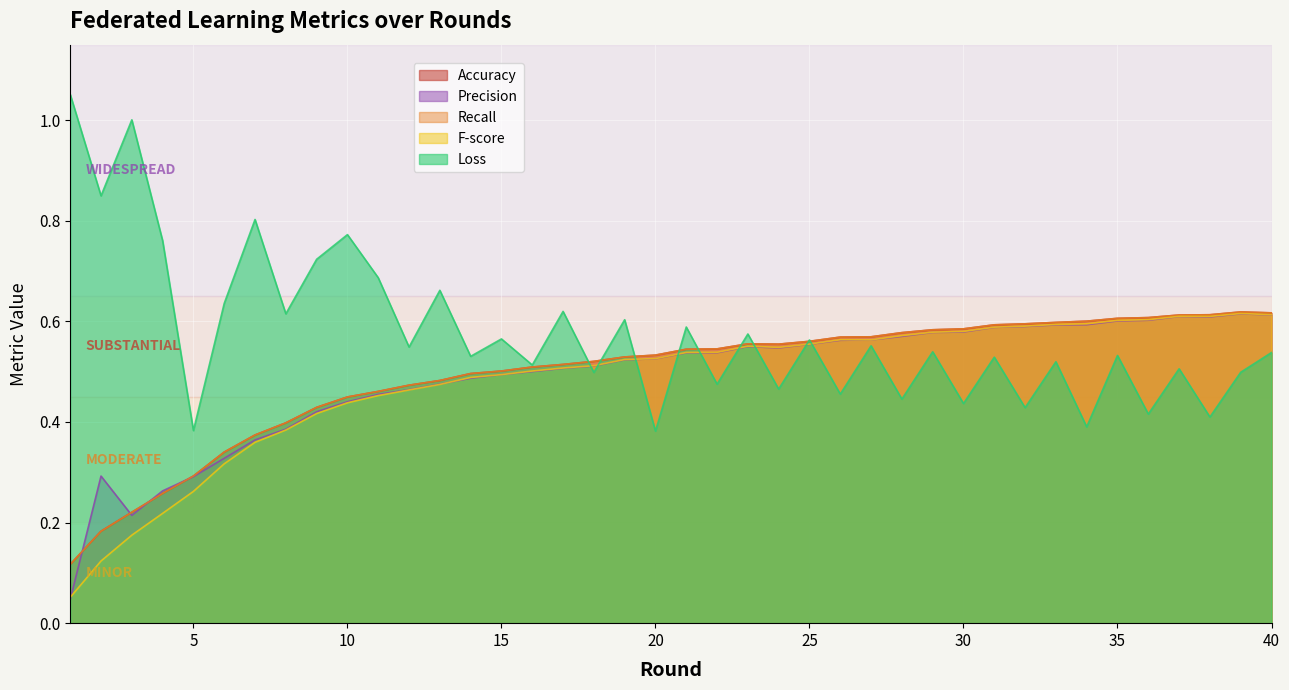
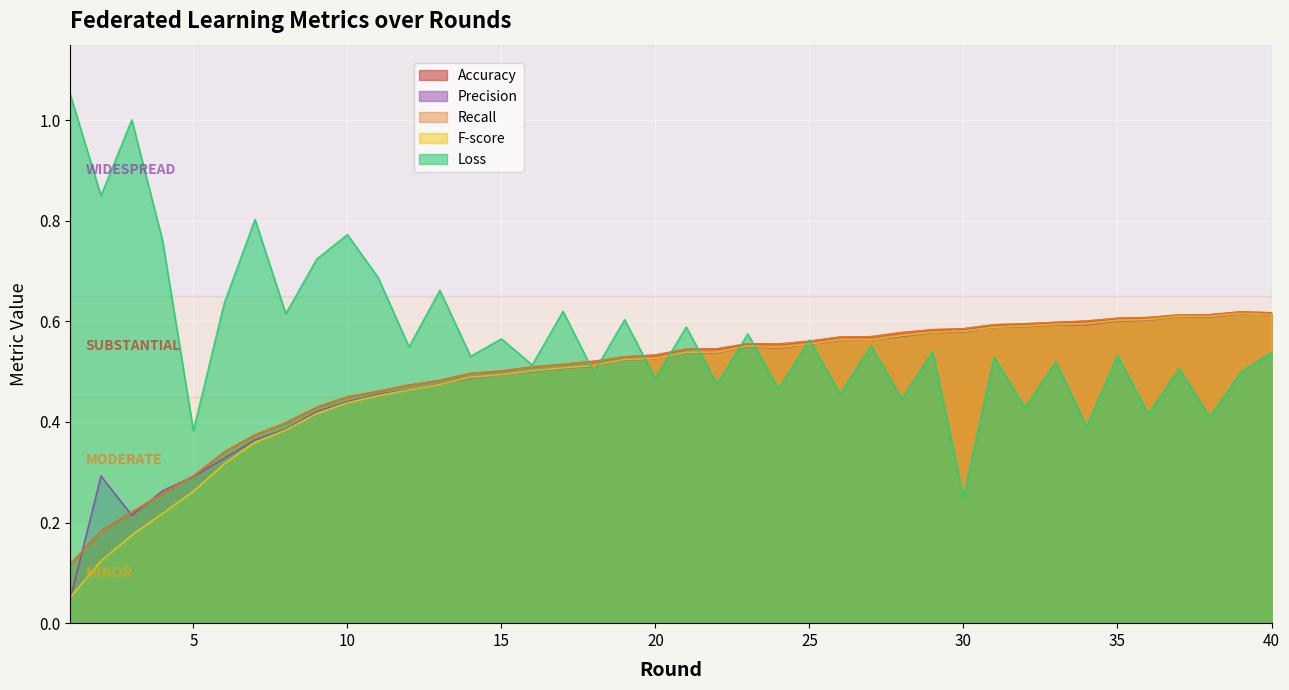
Loss, 20: 0.38 -> 0.49
Loss, 30: 0.44 -> 0.25
